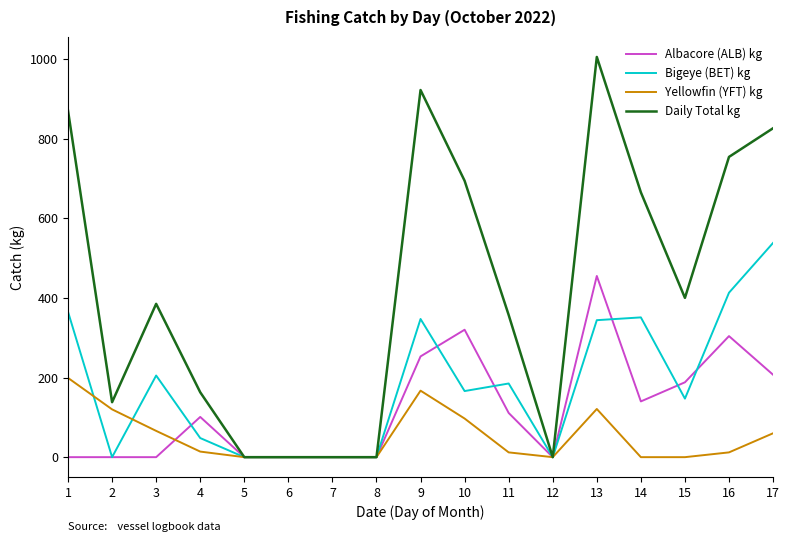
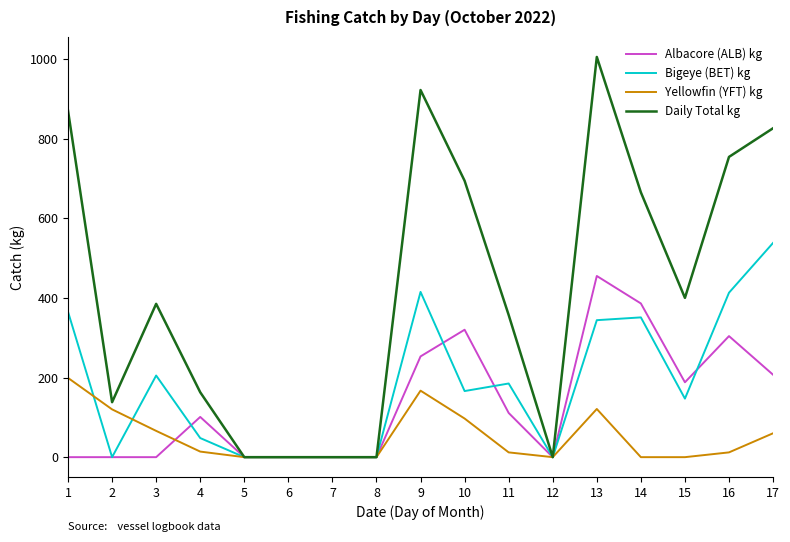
Bigeye (BET) kg, 9: 350 -> 420
Albacore (ALB) kg, 14: 140 -> 390
